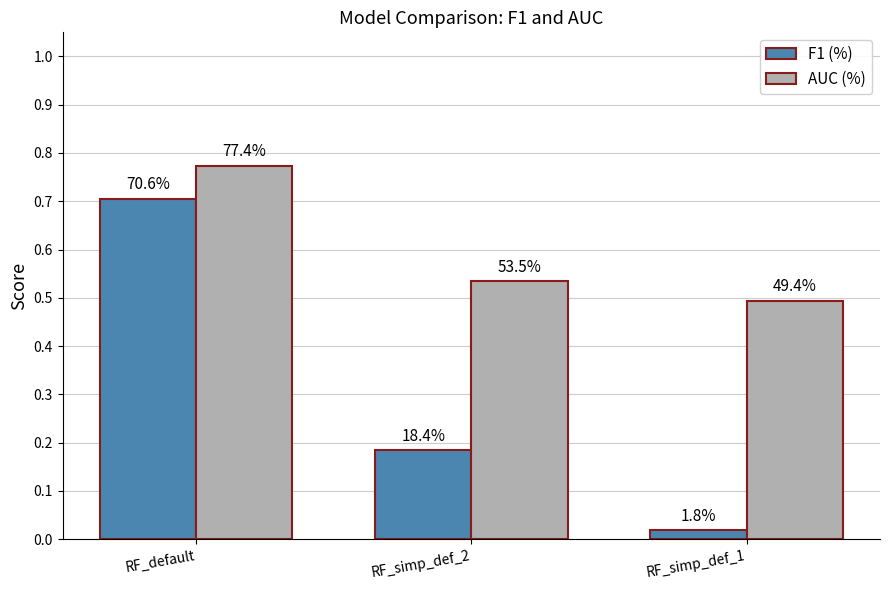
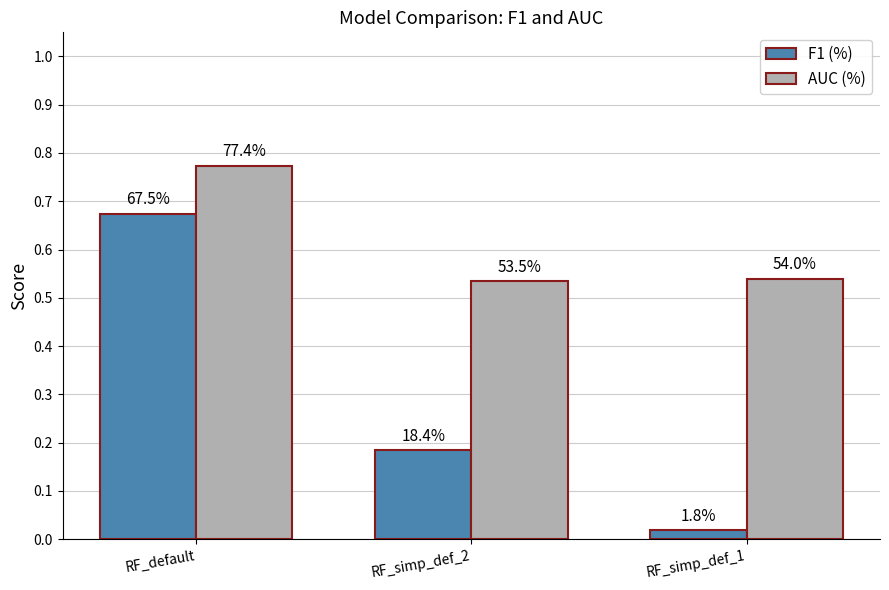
F1 (%), RF_default: 70.6% -> 67.5%
AUC (%), RF_simp_def_1: 49.4% -> 54.0%
